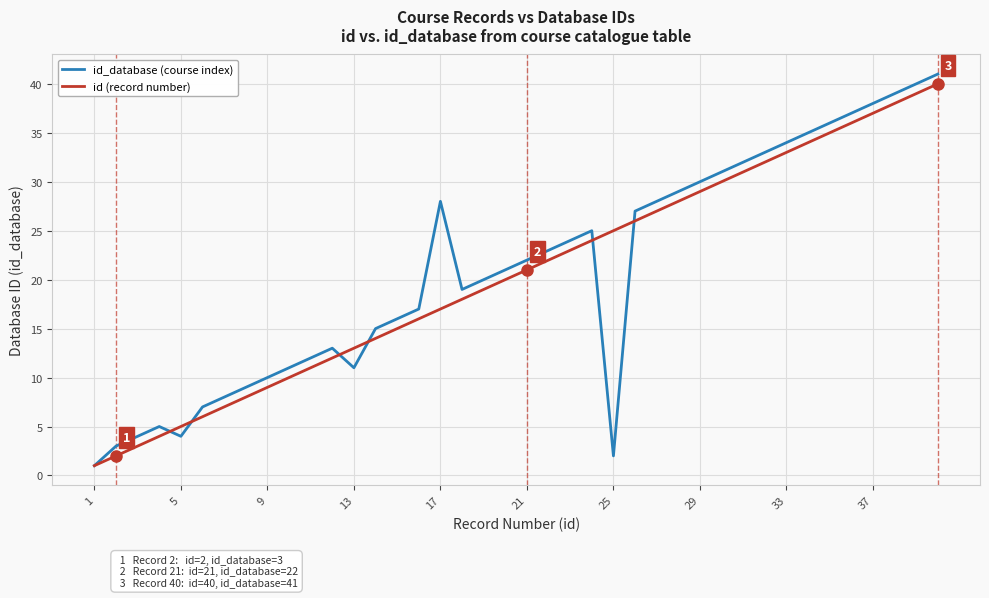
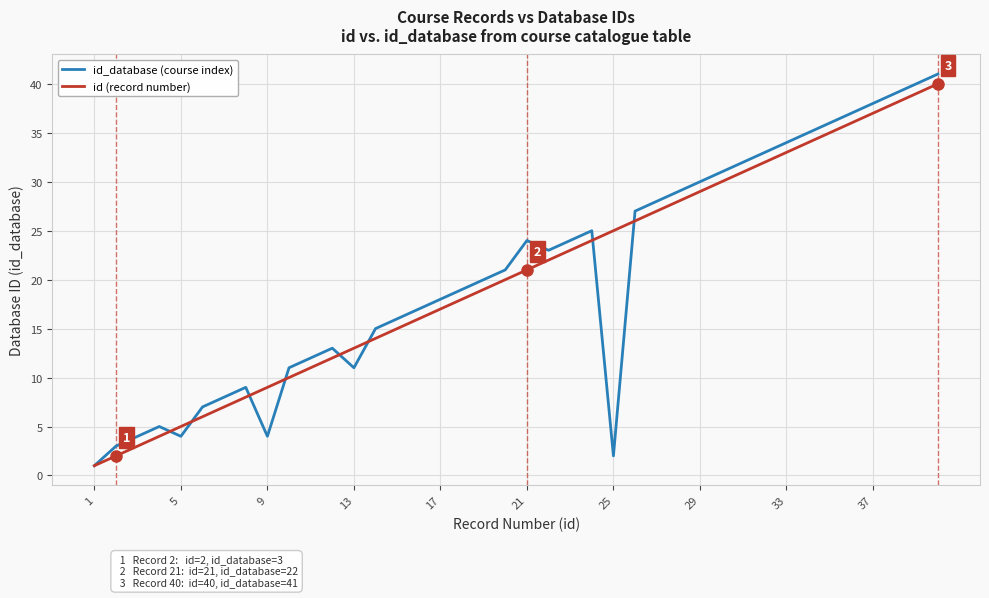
id_database (course index), 9: 10 -> 4
id_database (course index), 17: 28 -> 18
id_database (course index), 21: 22 -> 24
